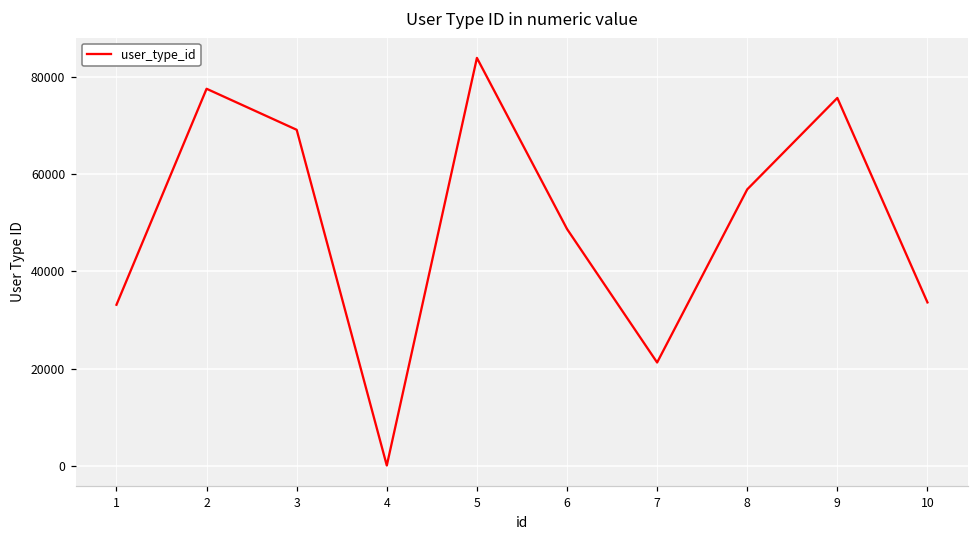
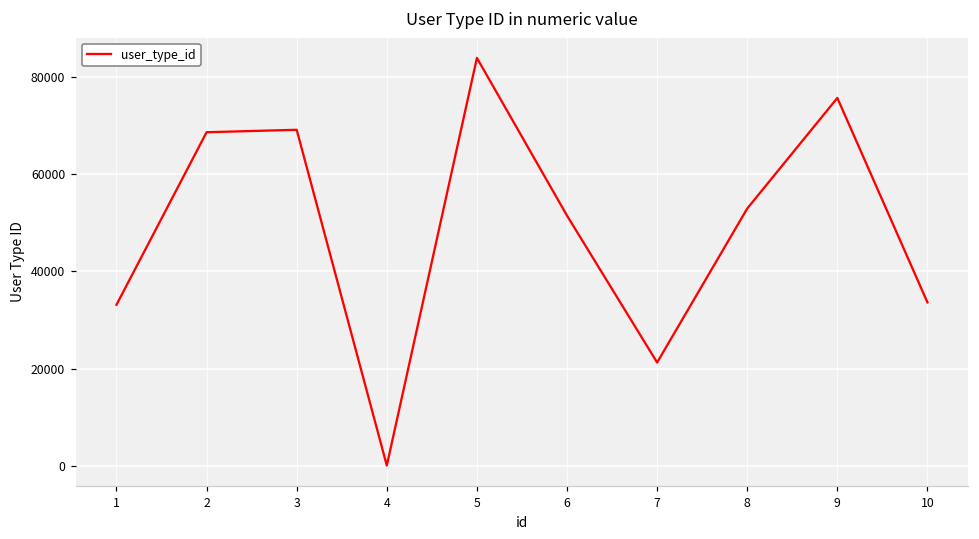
2: 78000 -> 69000
6: 49000 -> 51000
8: 57000 -> 53000
